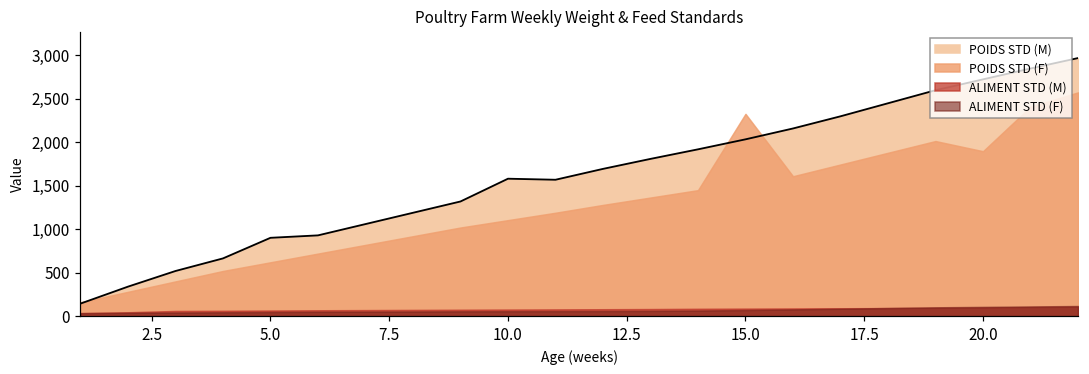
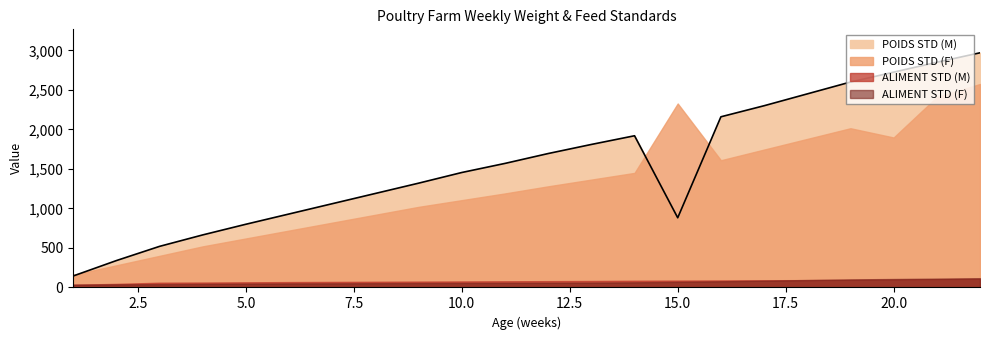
POIDS STD (M), 5.0: 900 -> 800
POIDS STD (M), 10.0: 1,600 -> 1,500
POIDS STD (M), 15.0: 2,000 -> 900
